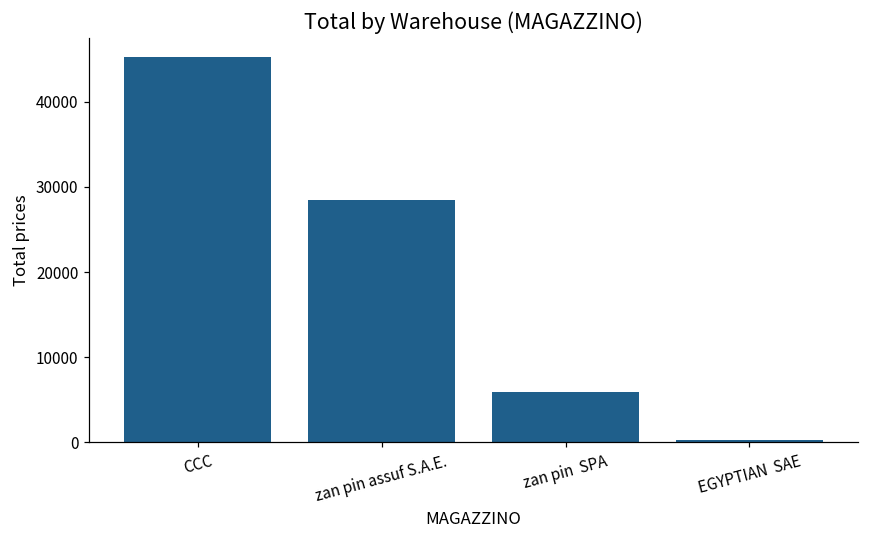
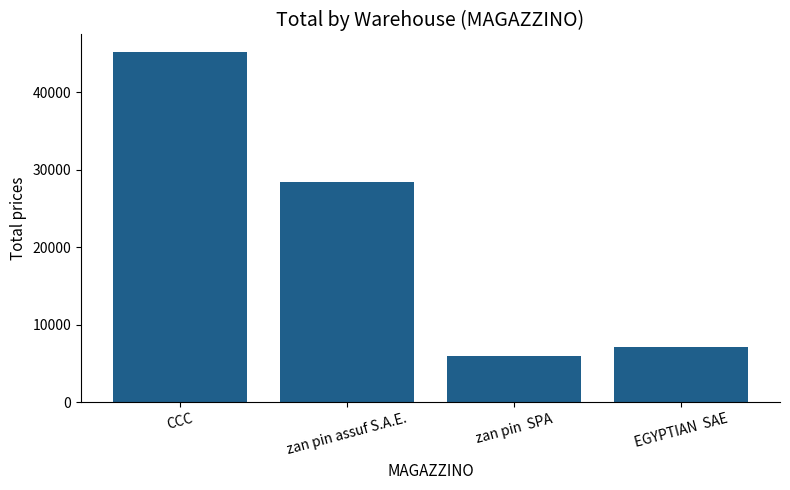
EGYPTIAN SAE: 0 -> 7000
